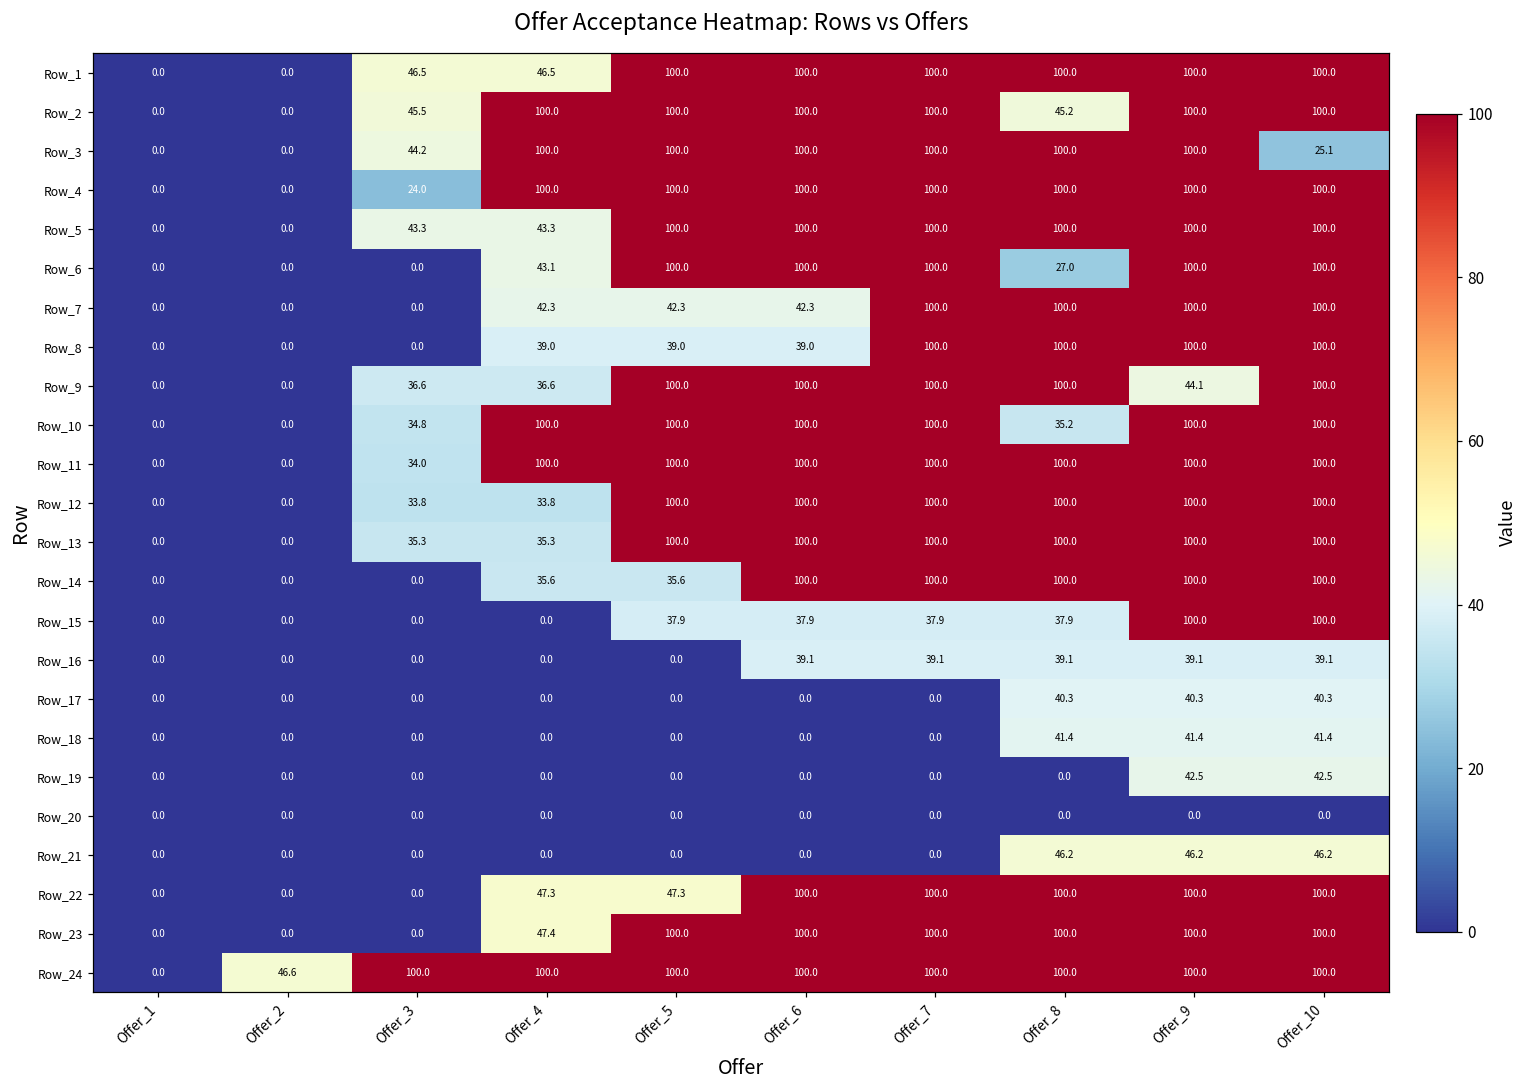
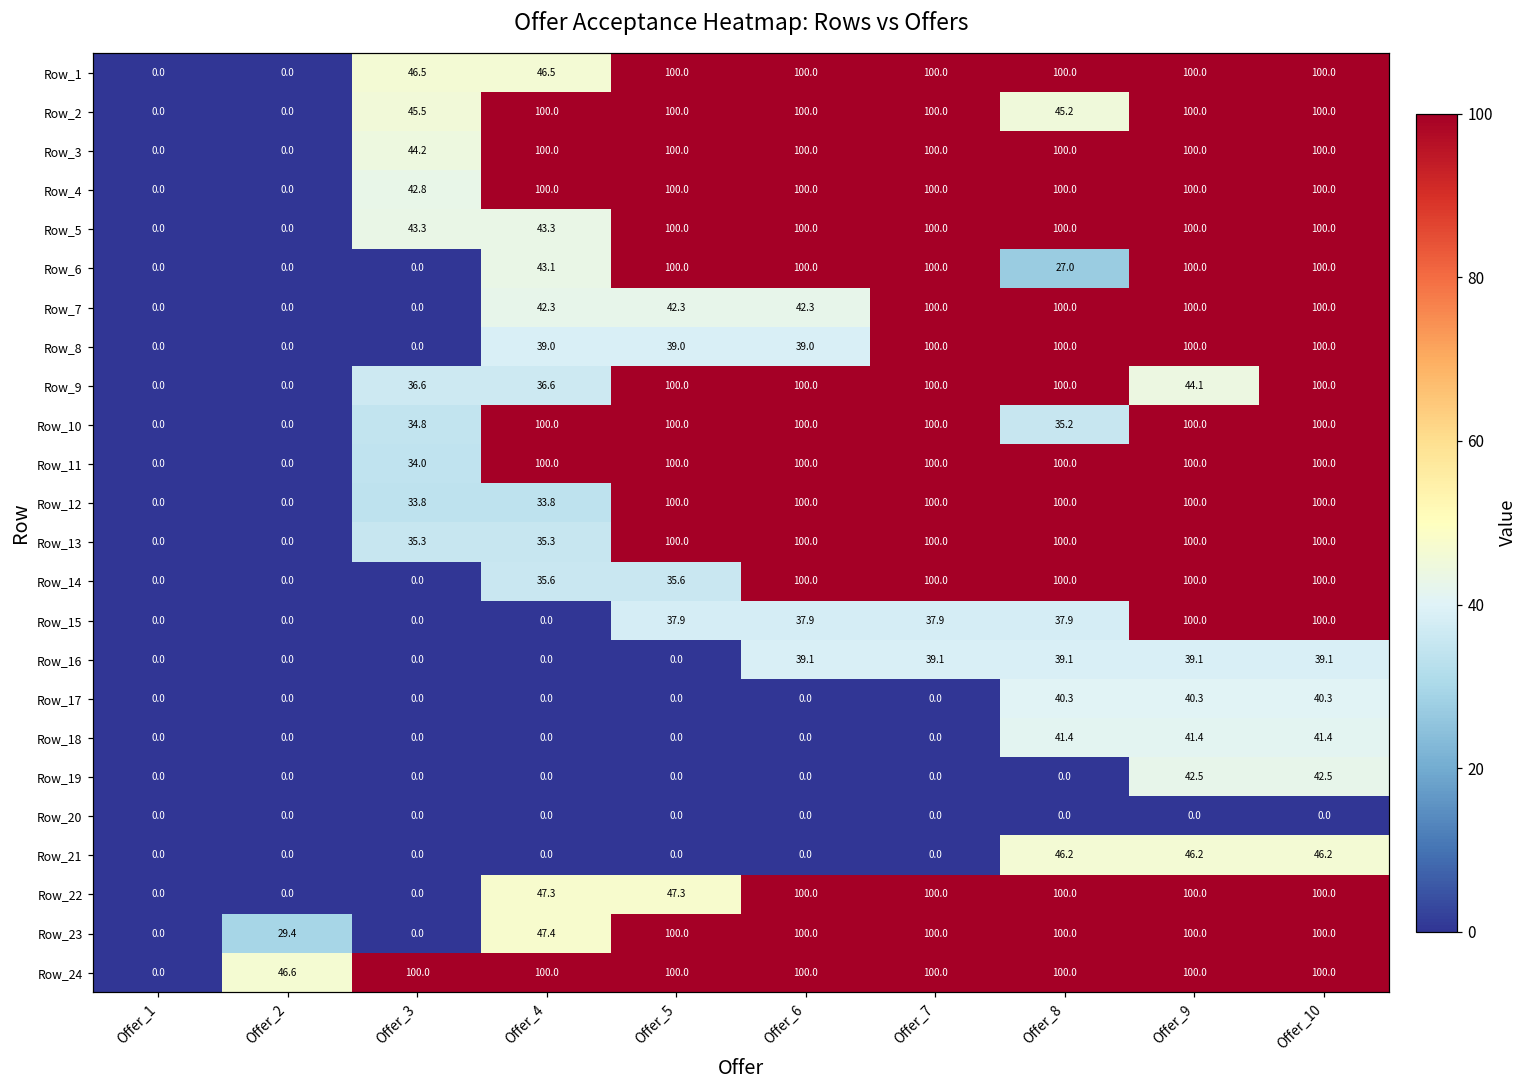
Row_3, Offer_10: 25.1 -> 100.0
Row_4, Offer_3: 24.0 -> 42.8
Row_23, Offer_2: 0.0 -> 29.4
